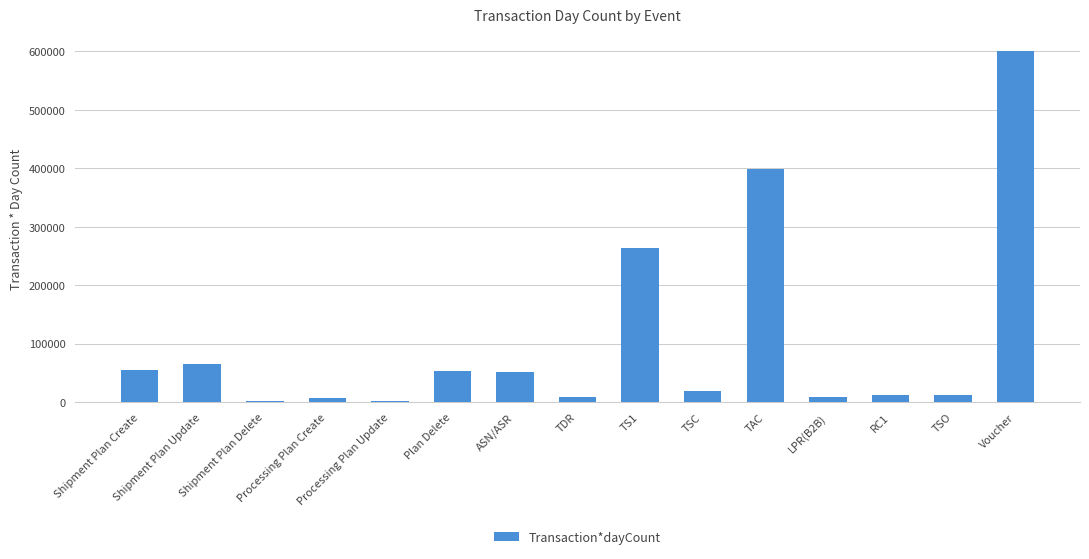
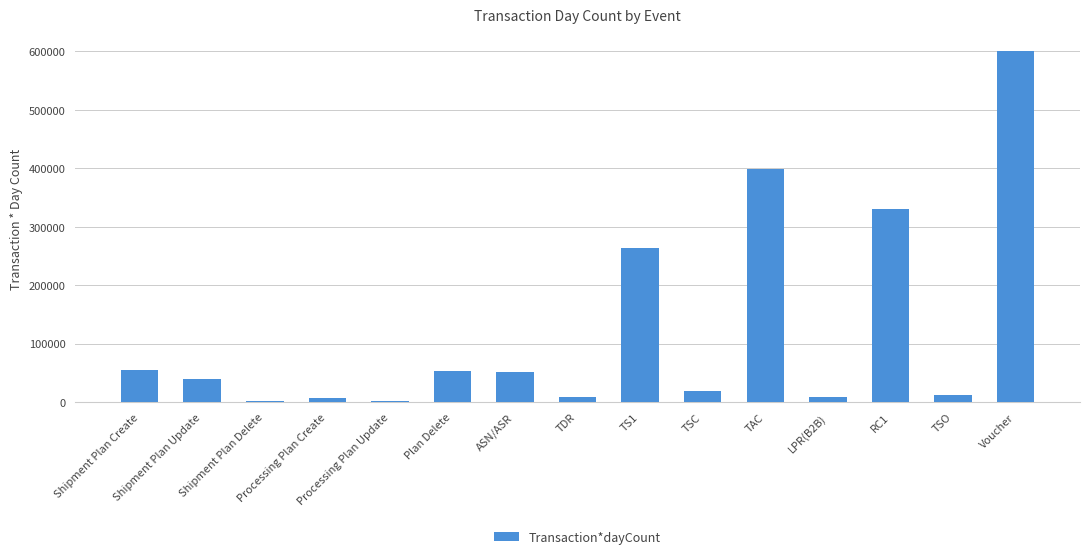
Shipment Plan Update: 70000 -> 40000
RC1: 10000 -> 330000
